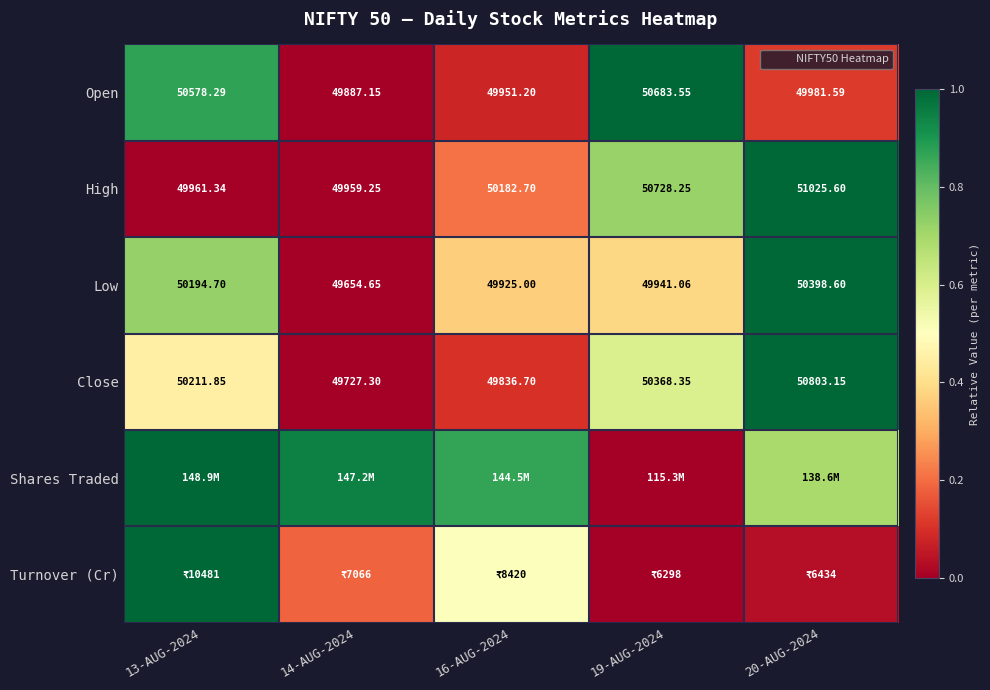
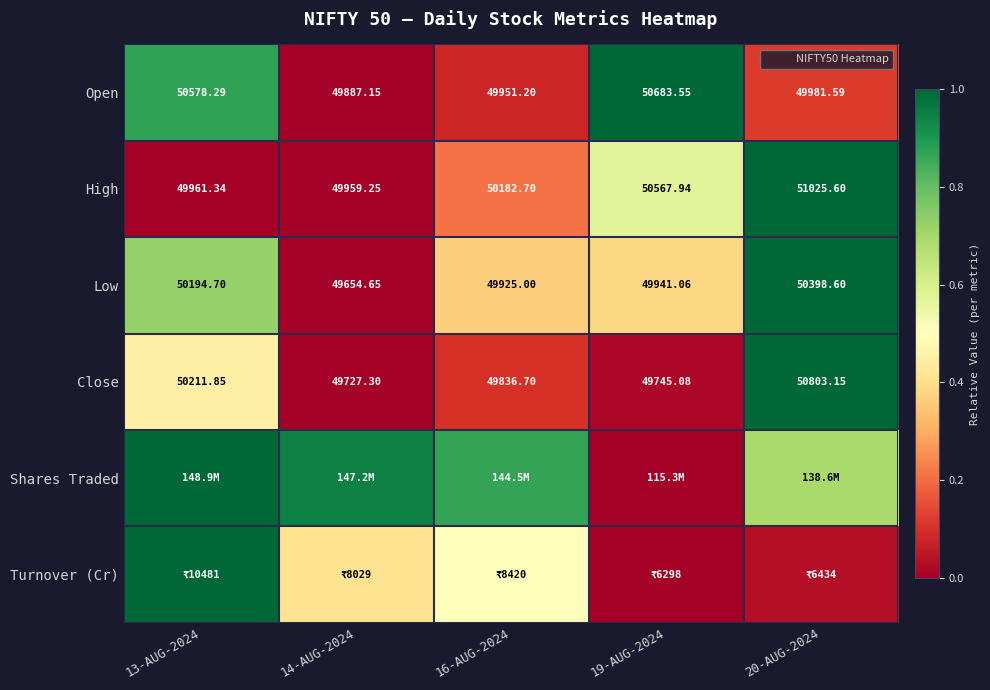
High, 19-AUG-2024: 50728.25 -> 50567.94
Close, 19-AUG-2024: 50368.35 -> 49745.08
Turnover (Cr), 14-AUG-2024: 7066 -> 8029
